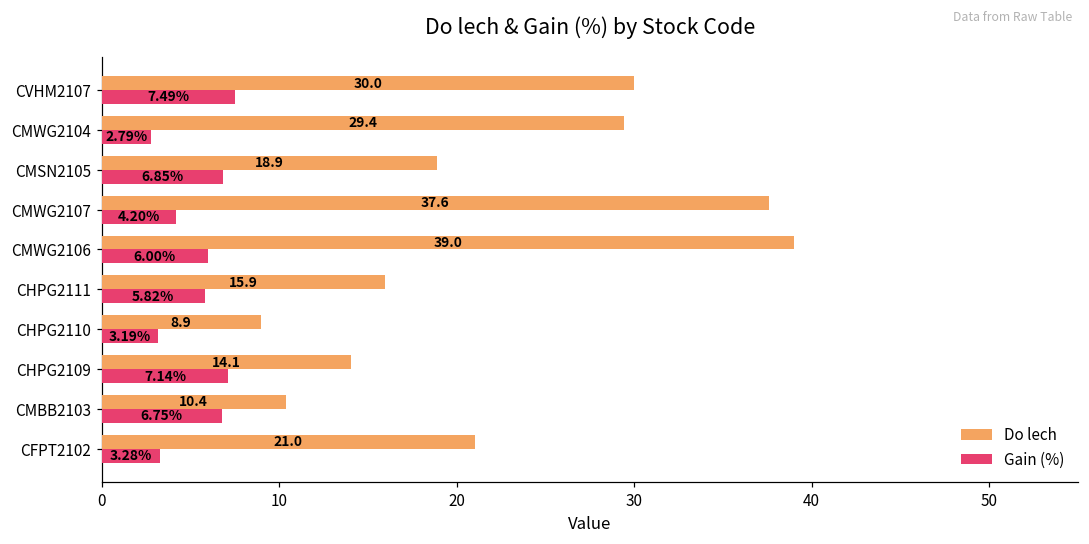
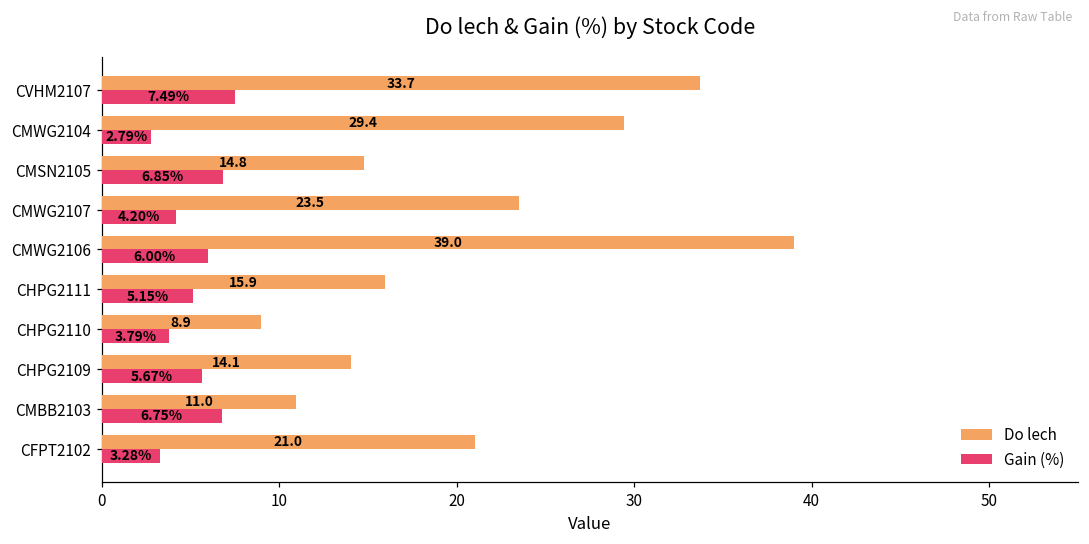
Do lech, CVHM2107: 30.0 -> 33.7
Do lech, CMSN2105: 18.9 -> 14.8
Do lech, CMWG2107: 37.6 -> 23.5
Gain (%), CHPG2111: 5.82% -> 5.15%
Gain (%), CHPG2110: 3.19% -> 3.79%
Gain (%), CHPG2109: 7.14% -> 5.67%
Do lech, CMBB2103: 10.4 -> 11.0
